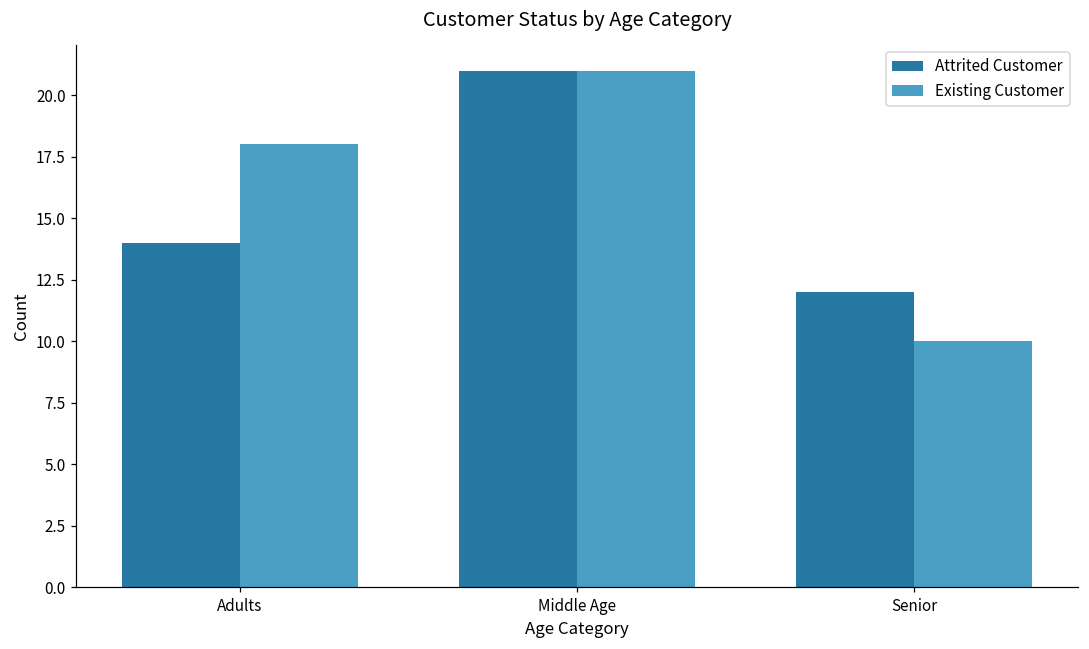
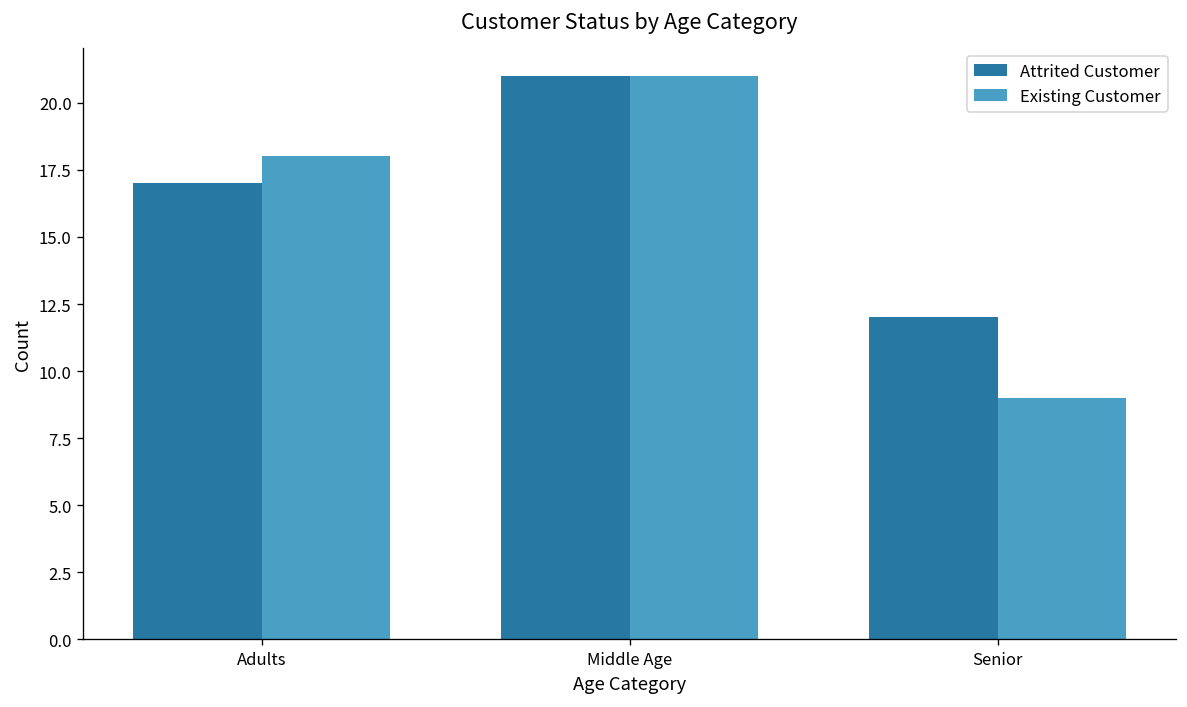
Attrited Customer, Adults: 14 -> 17
Existing Customer, Senior: 10 -> 9
